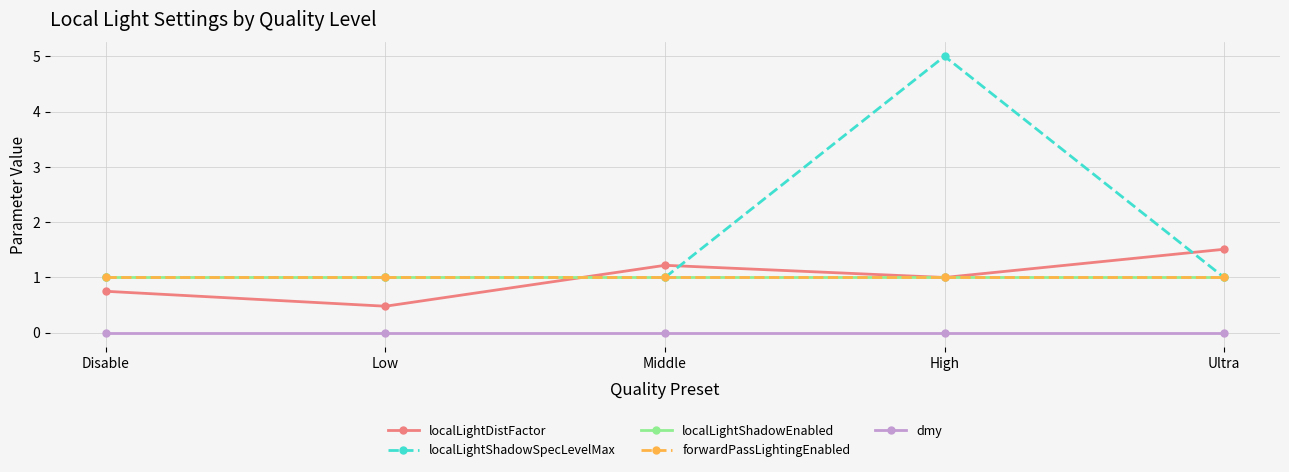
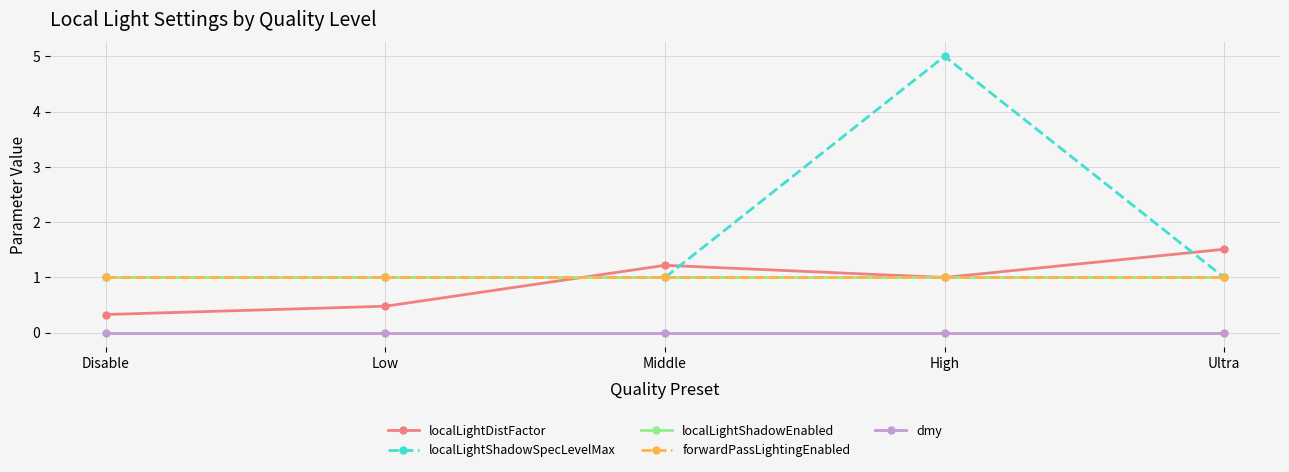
localLightDistFactor, Disable: 0.8 -> 0.3
